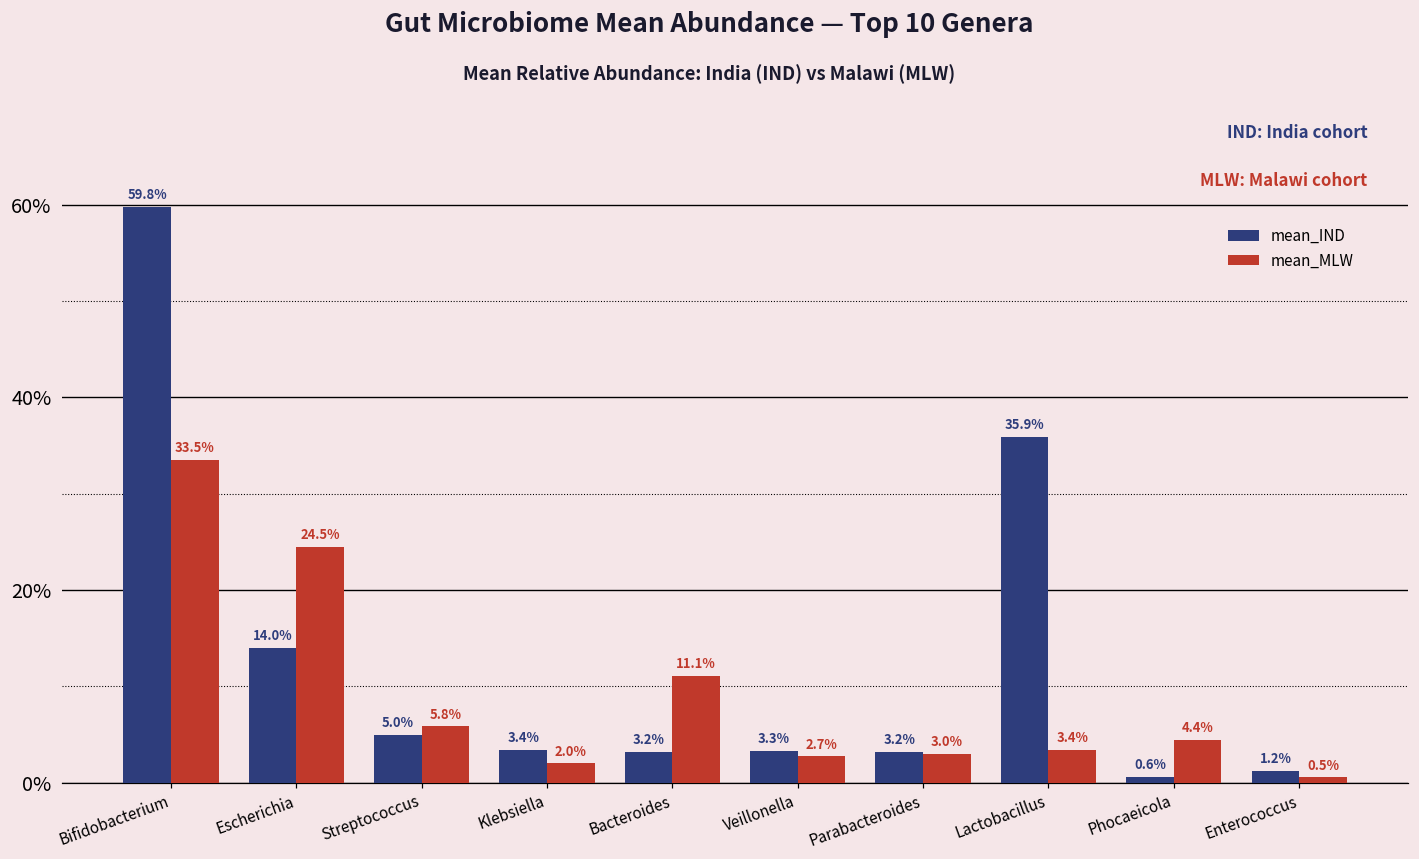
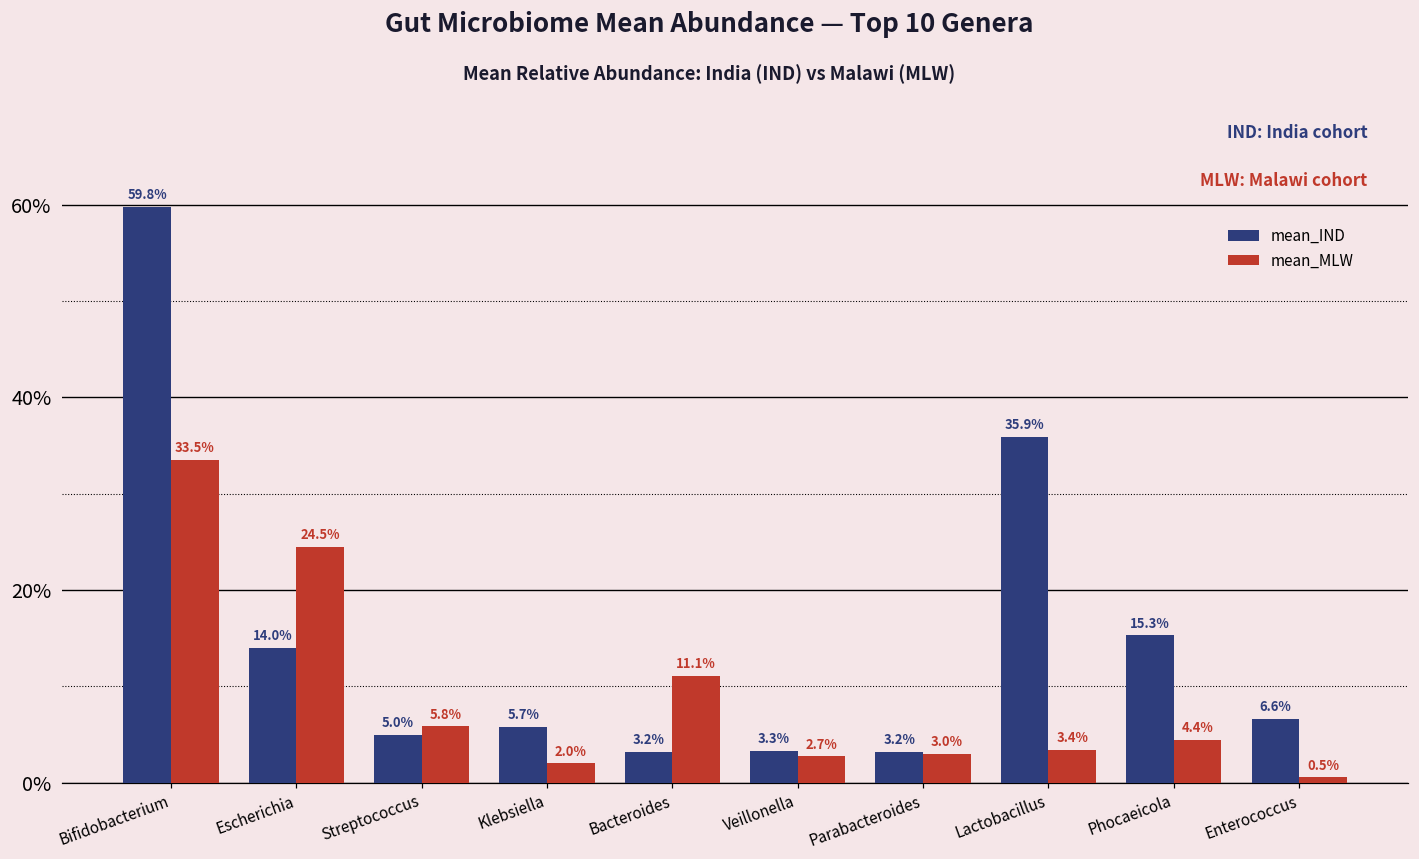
mean_IND, Klebsiella: 3.4% -> 5.7%
mean_IND, Phocaeicola: 0.6% -> 15.3%
mean_IND, Enterococcus: 1.2% -> 6.6%
